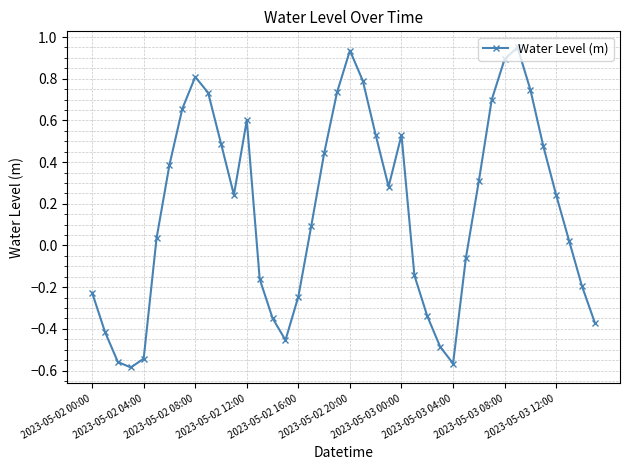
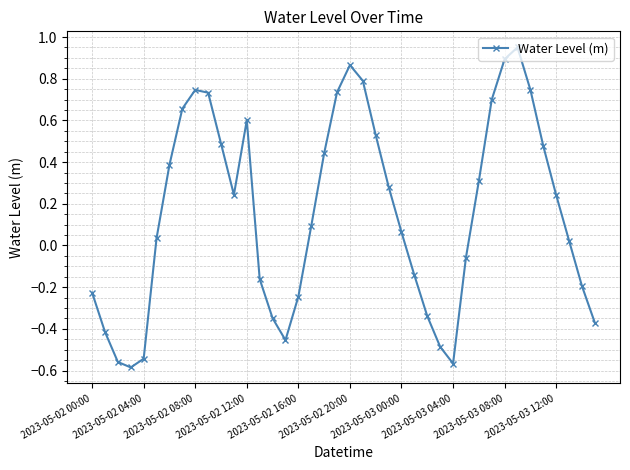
2023-05-02 08:00: 0.81 -> 0.75
2023-05-02 20:00: 0.94 -> 0.87
2023-05-03 00:00: 0.53 -> 0.06
